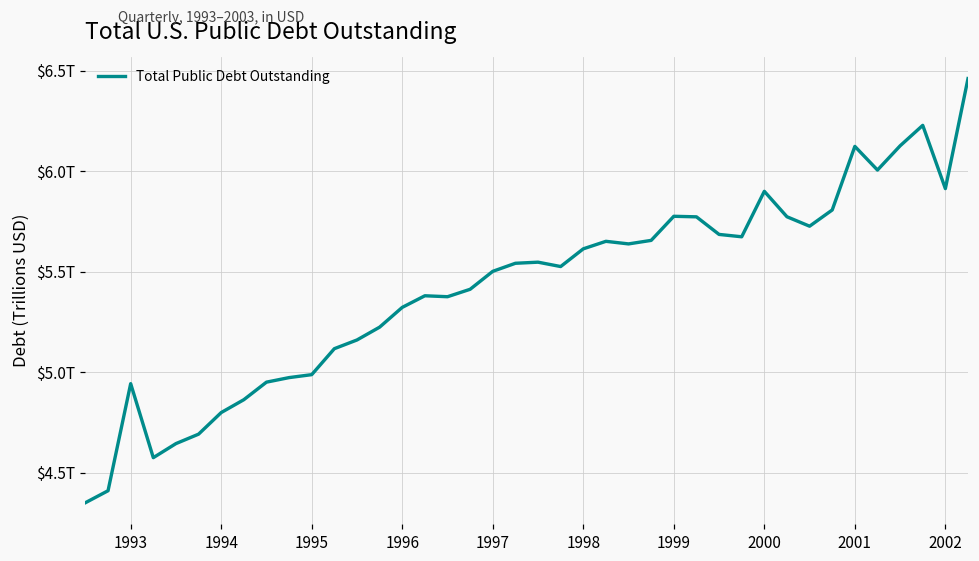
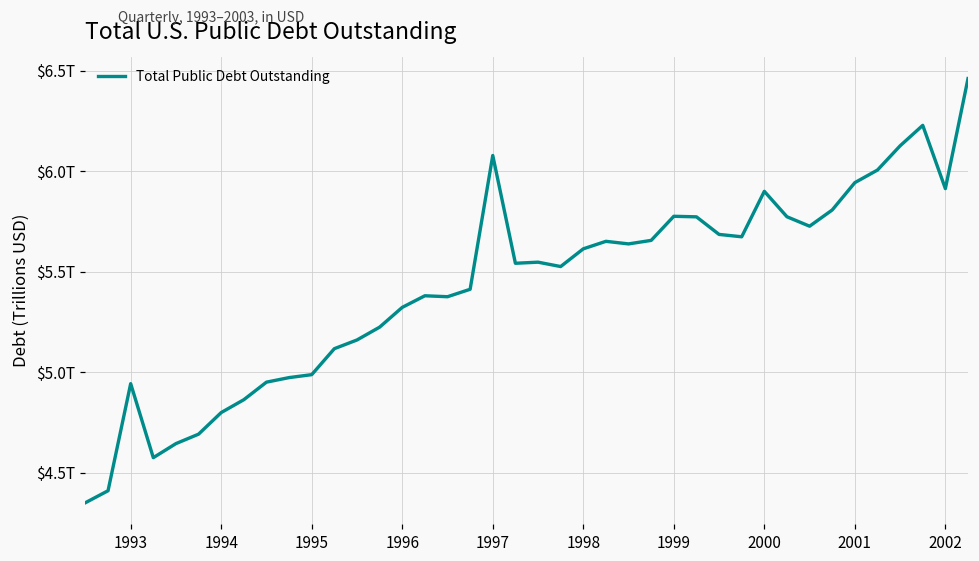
1997: $5.50T -> $6.08T
2001: $6.12T -> $5.94T
